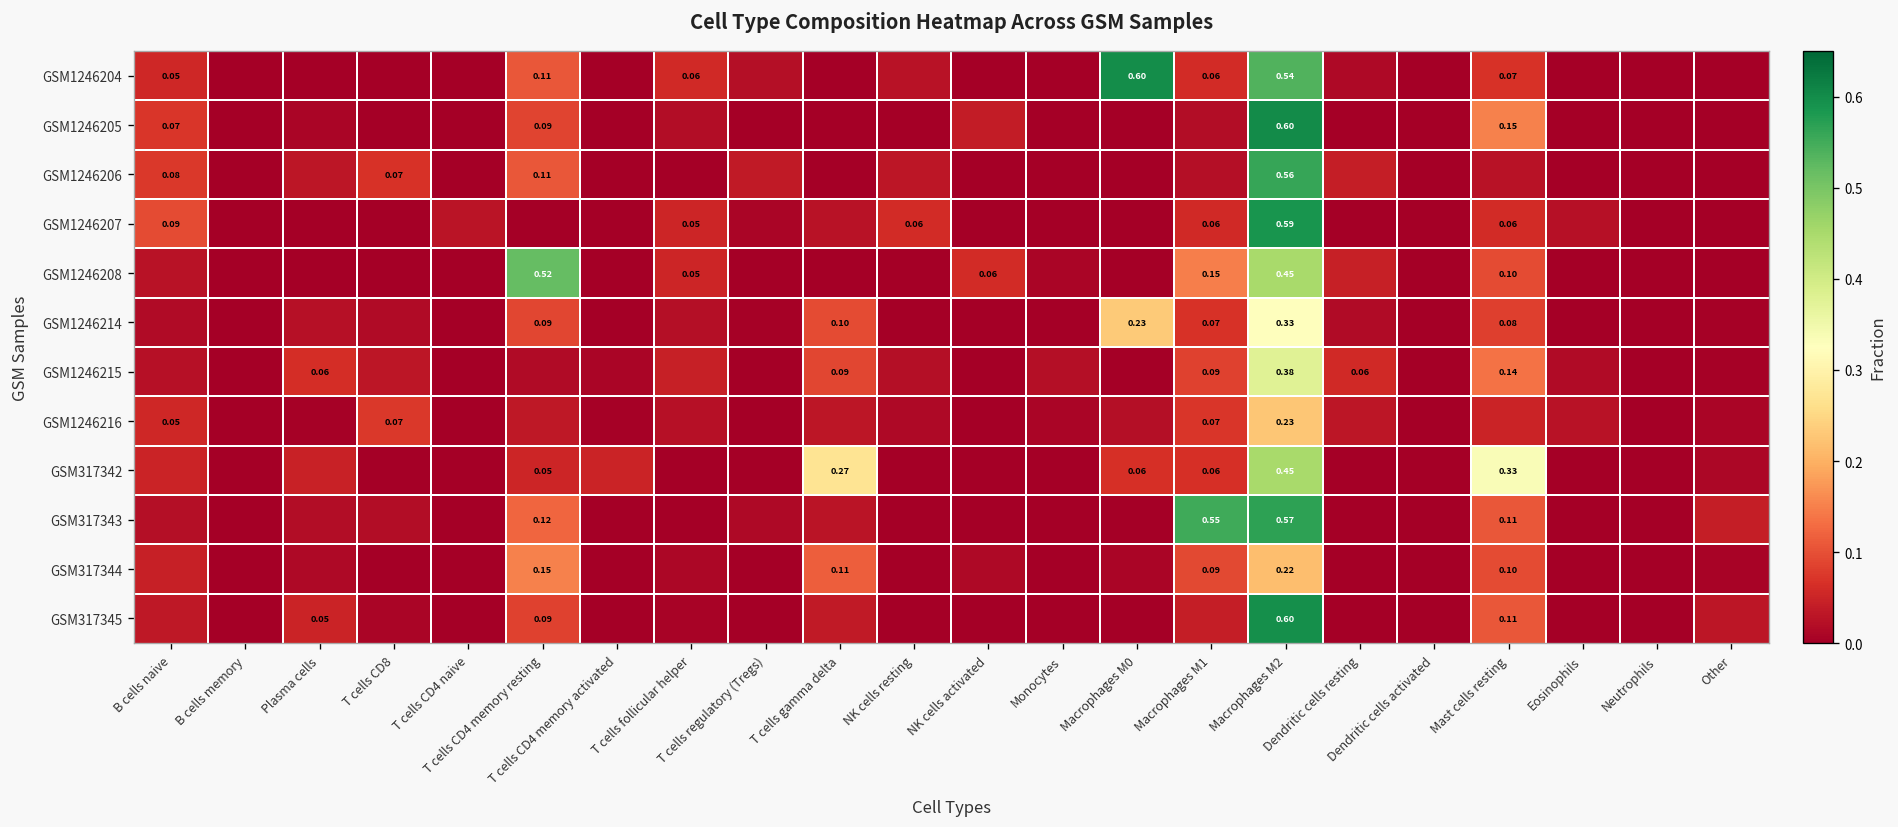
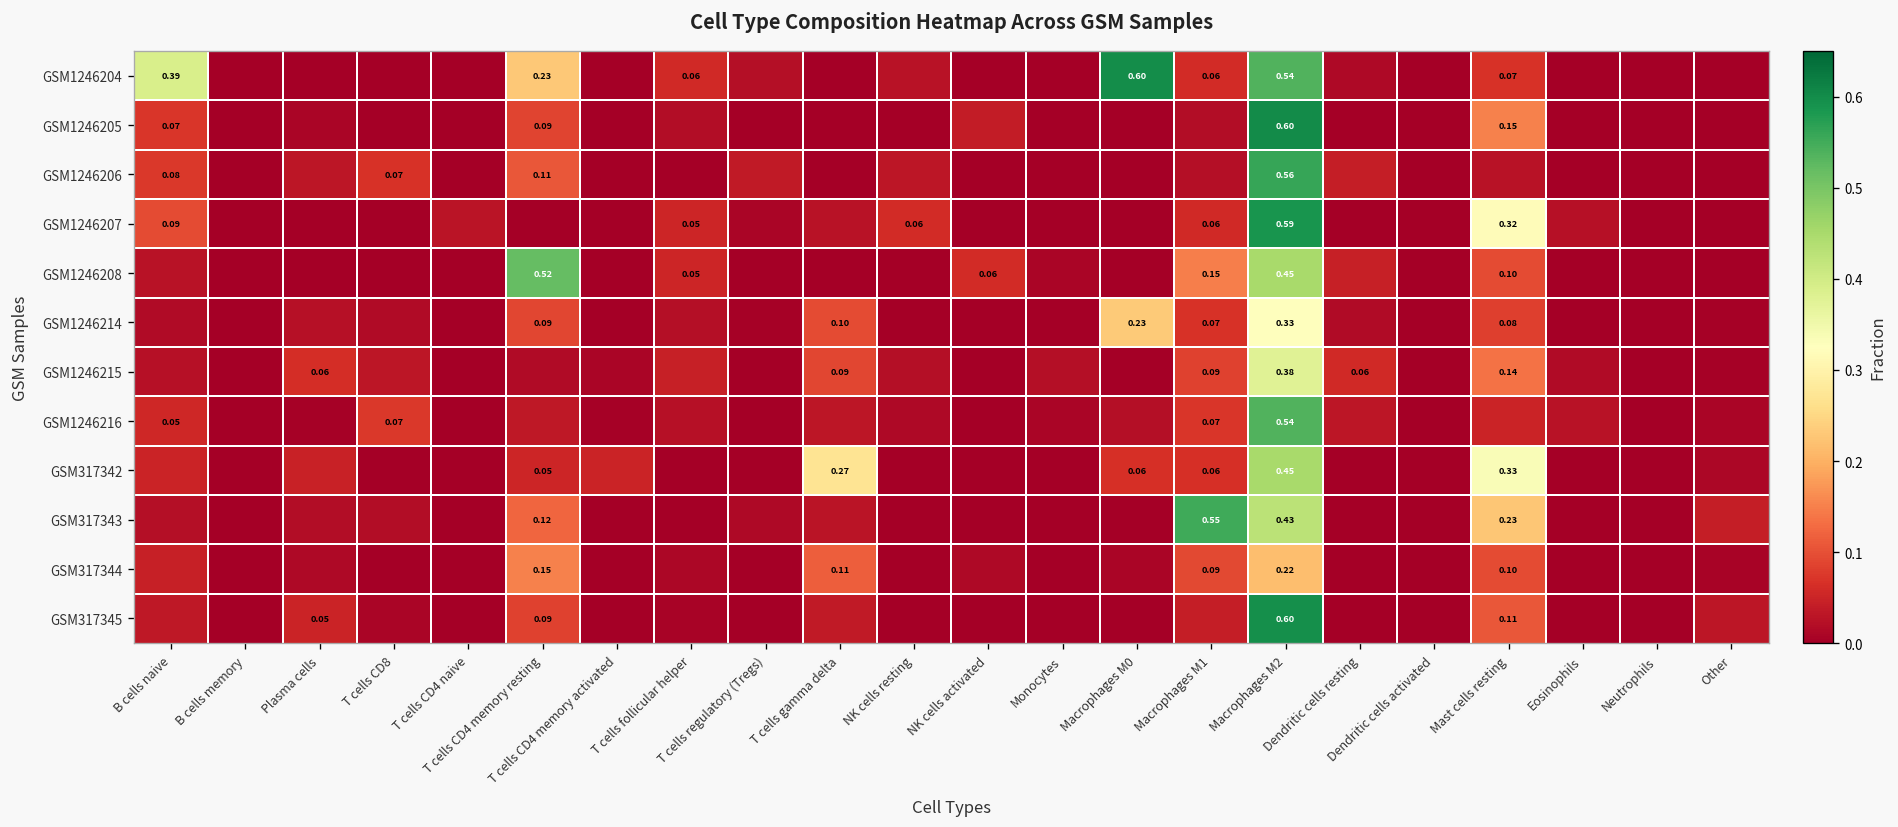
GSM1246204, B cells naive: 0.05 -> 0.39
GSM1246204, T cells CD4 memory resting: 0.11 -> 0.23
GSM1246207, Mast cells resting: 0.06 -> 0.32
GSM1246216, Macrophages M2: 0.23 -> 0.54
GSM317343, Macrophages M2: 0.57 -> 0.43
GSM317343, Mast cells resting: 0.11 -> 0.23
